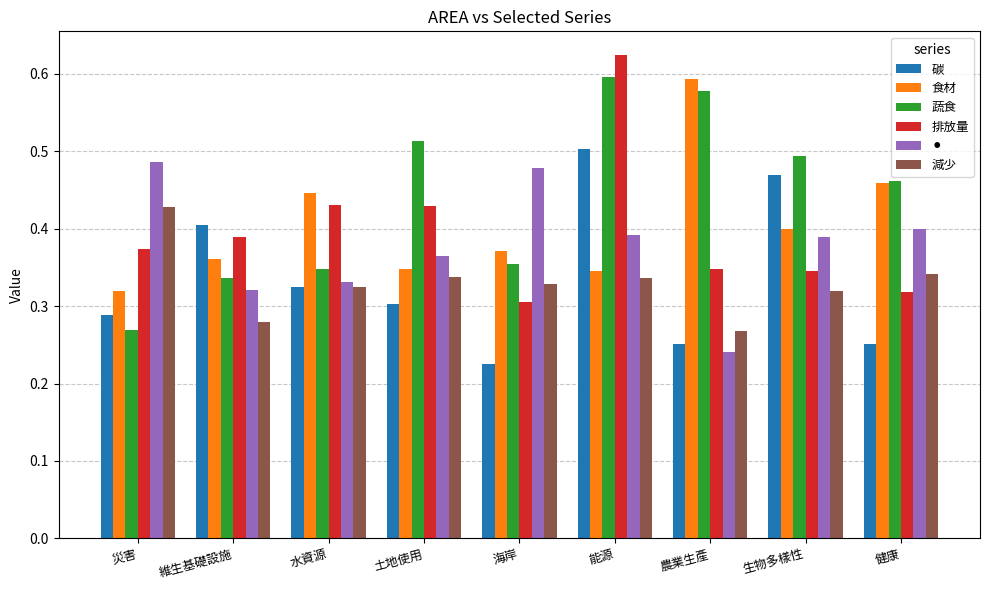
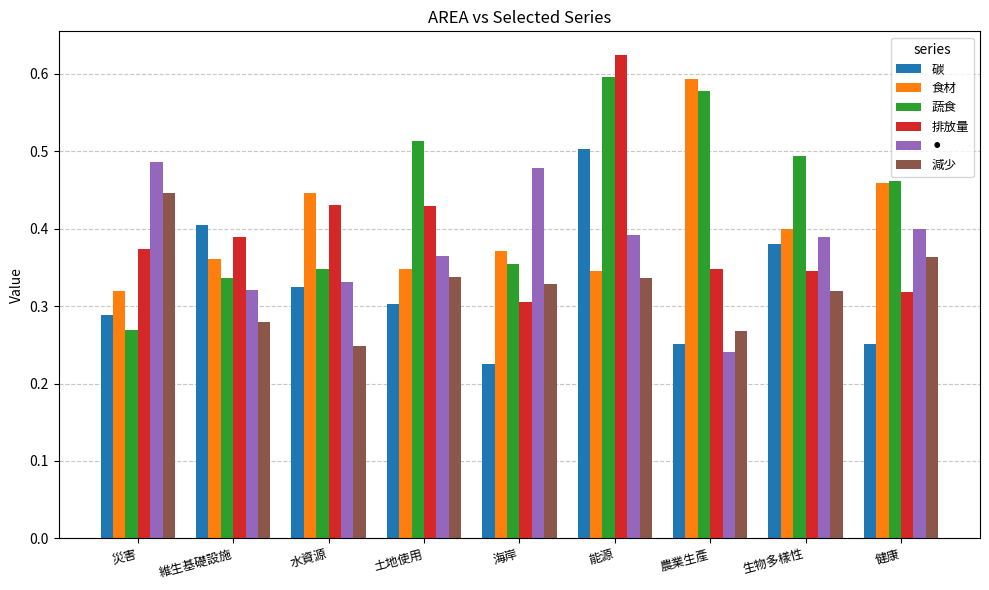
減少, 災害: 0.43 -> 0.45
減少, 水資源: 0.32 -> 0.25
碳, 生物多樣性: 0.47 -> 0.38
減少, 健康: 0.34 -> 0.36
